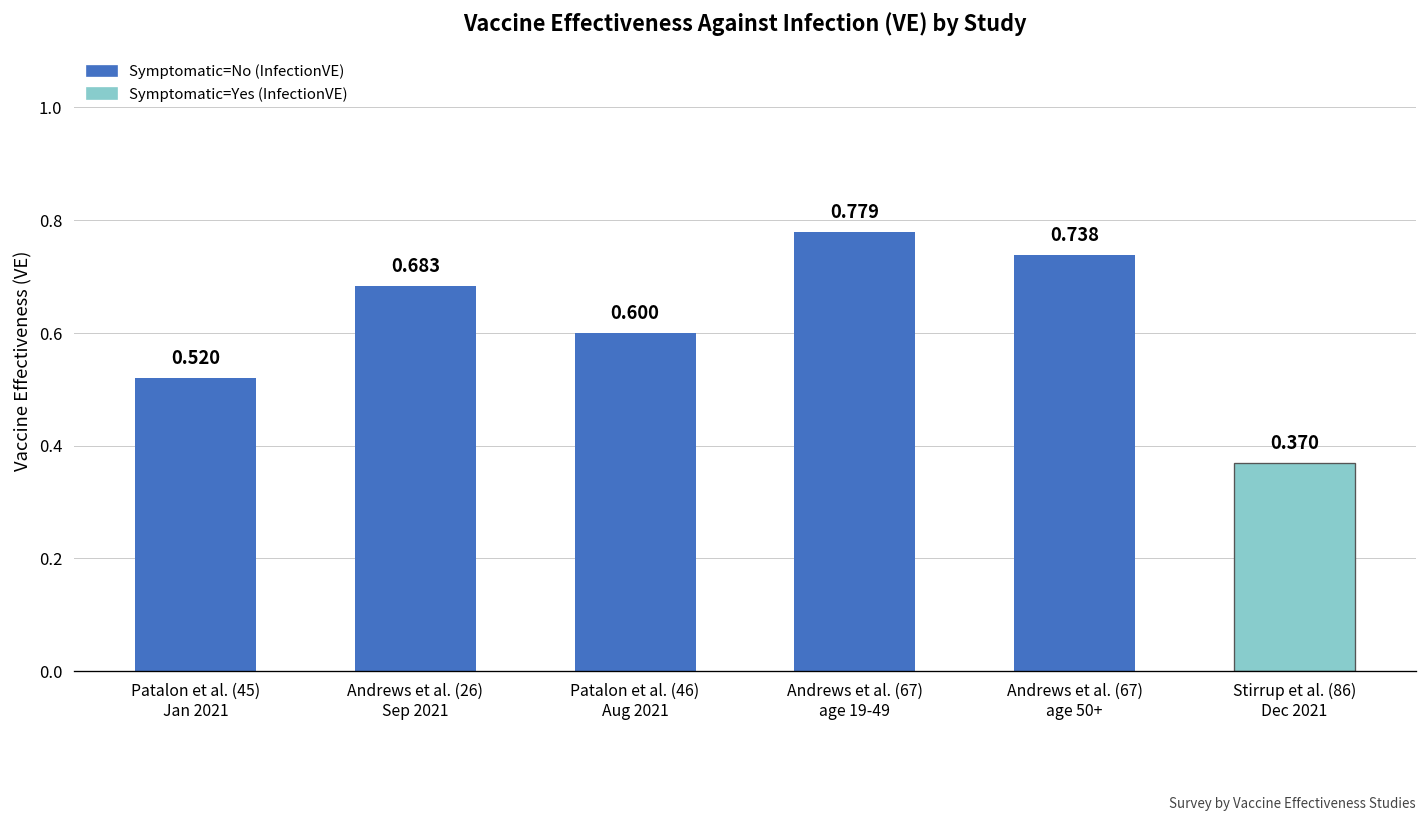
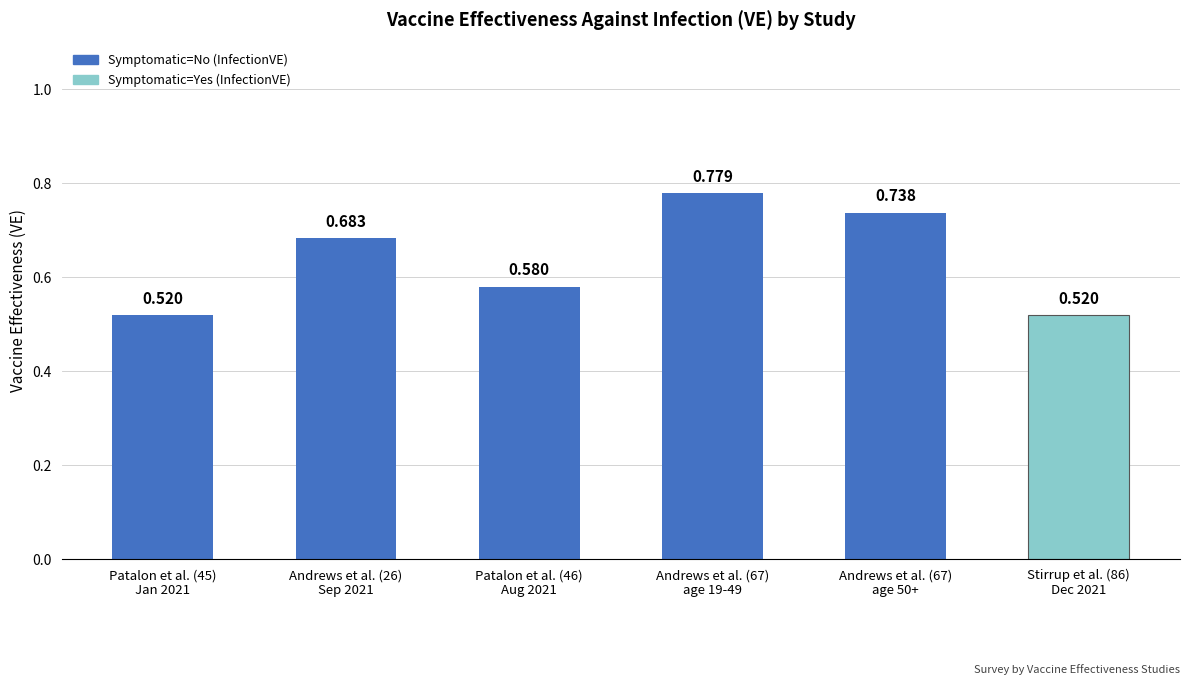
Patalon et al. (46) Aug 2021: 0.600 -> 0.580
Stirrup et al. (86) Dec 2021: 0.370 -> 0.520
